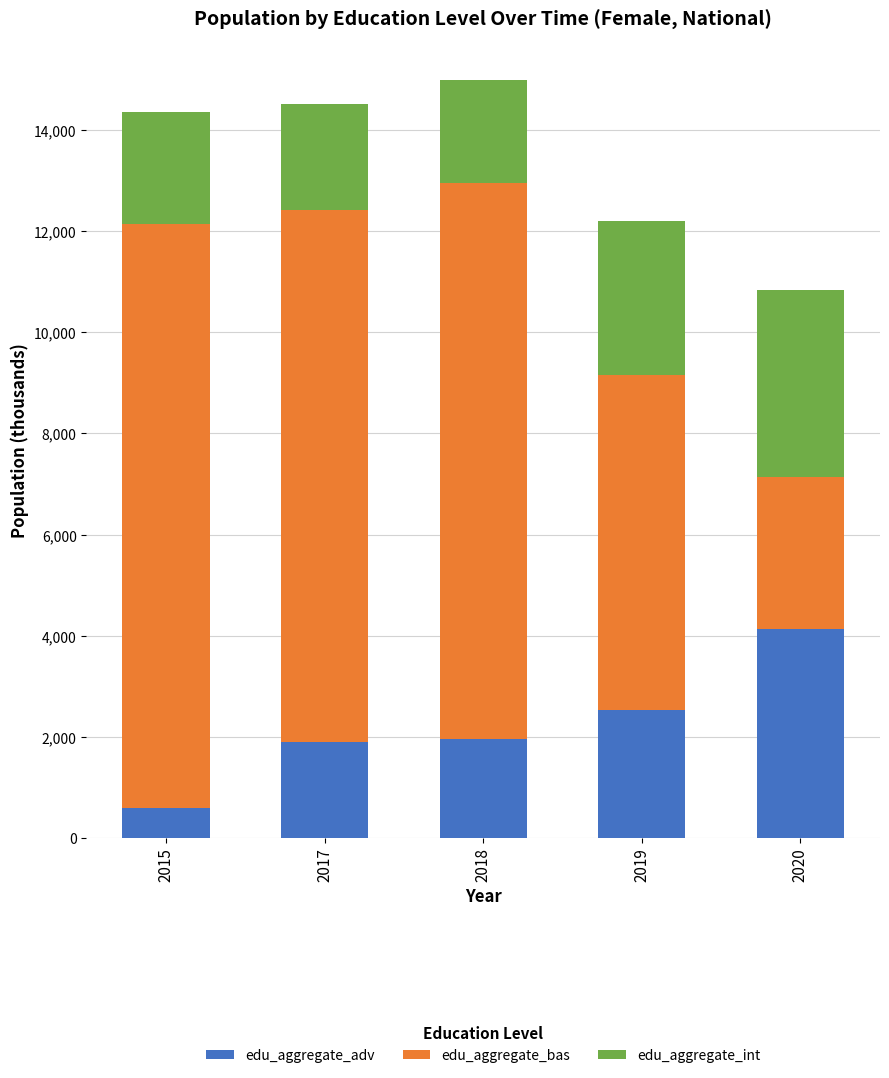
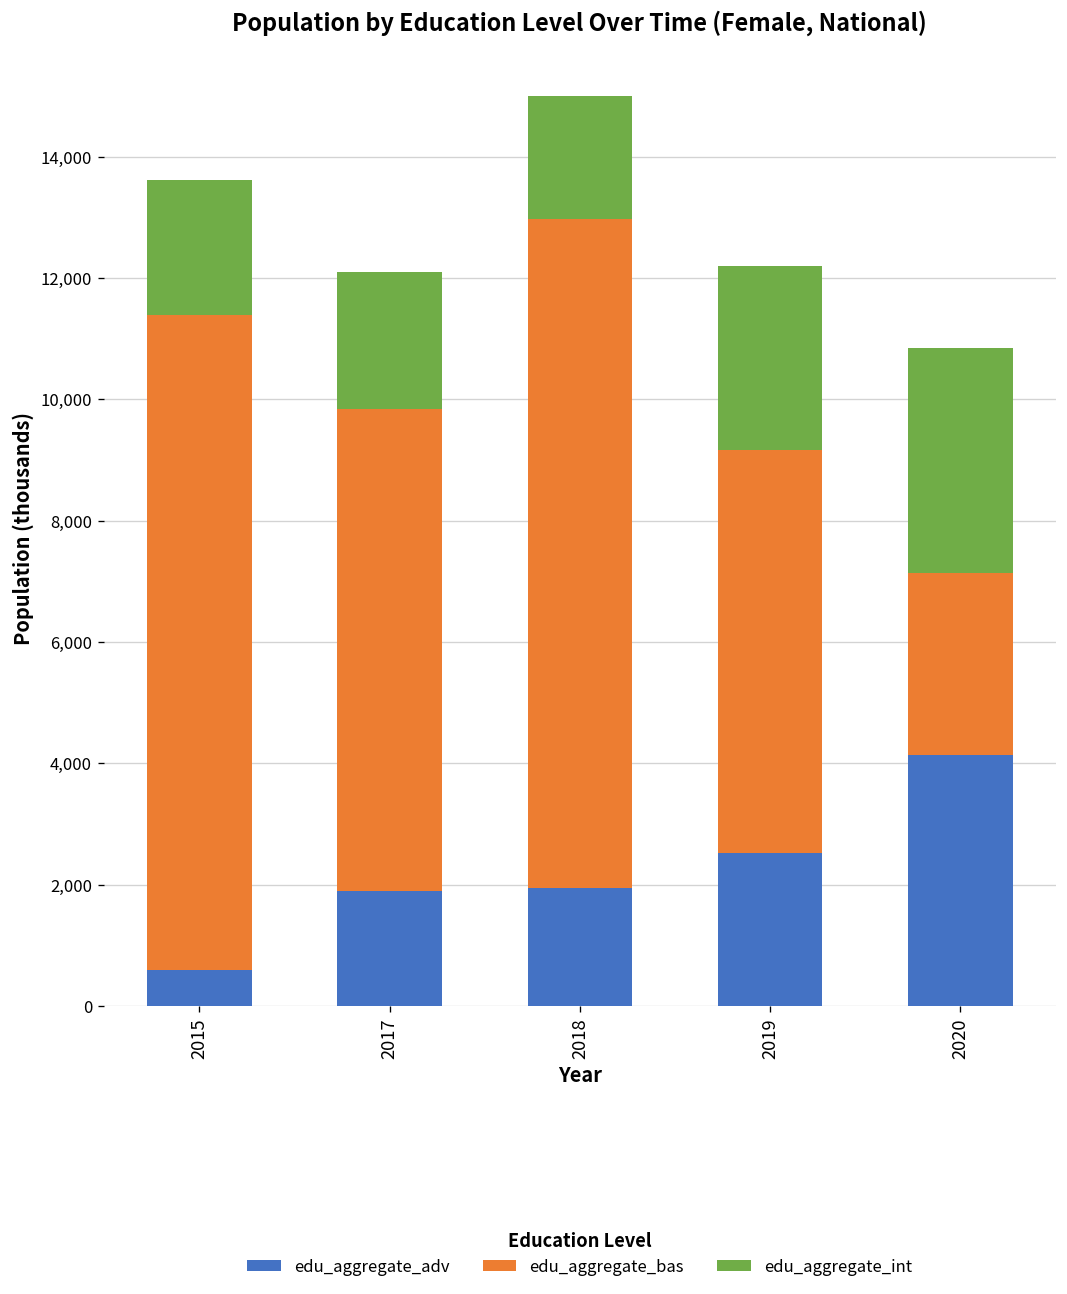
edu_aggregate_bas, 2015: 11,500 -> 10,800
edu_aggregate_bas, 2017: 10,500 -> 8,000
edu_aggregate_int, 2017: 2,100 -> 2,300
